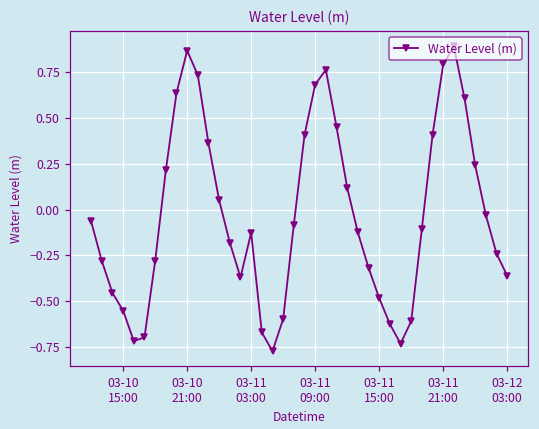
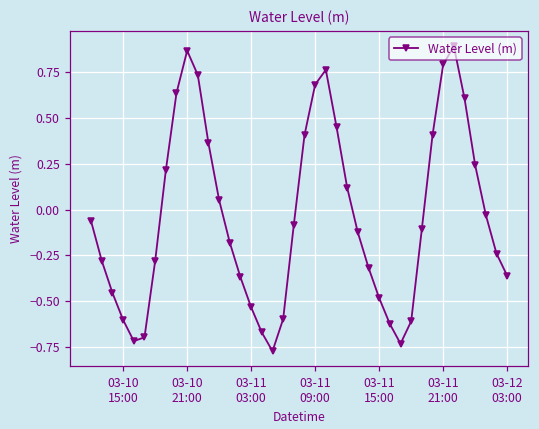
03-10 15:00: -0.55 -> -0.60
03-11 03:00: -0.13 -> -0.53
